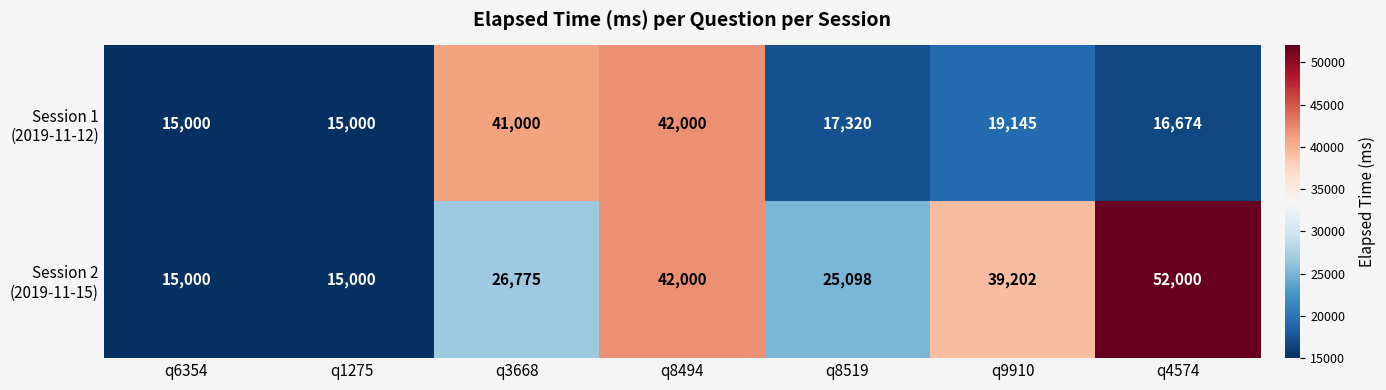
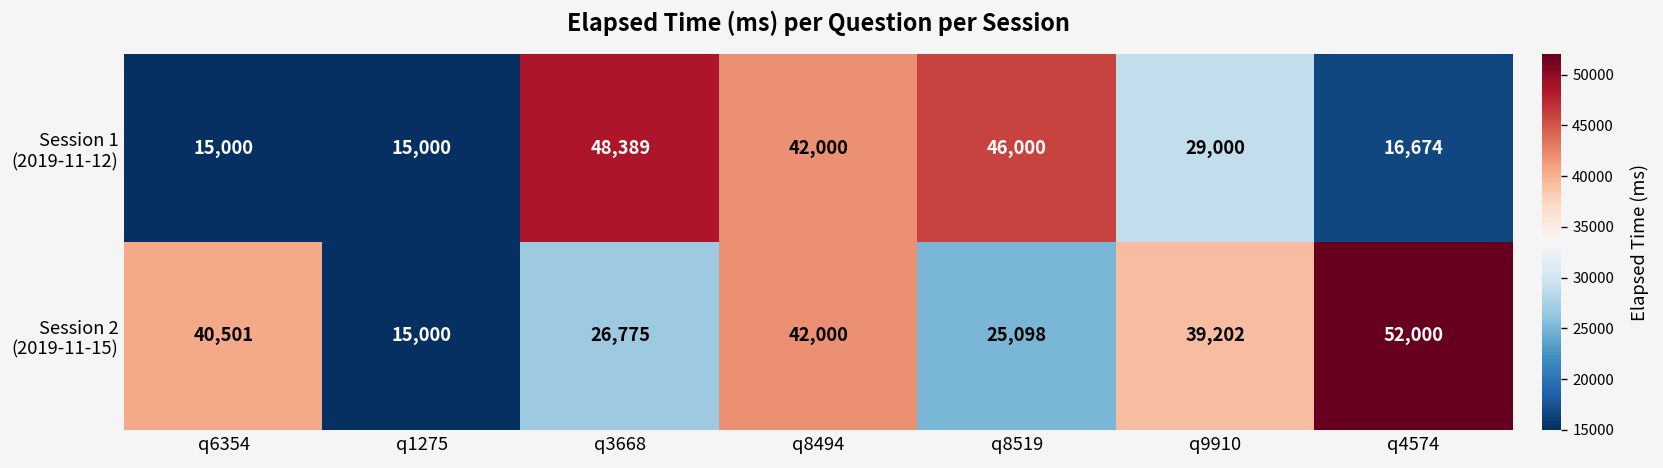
Session 1 (2019-11-12), q3668: 41,000 -> 48,389
Session 1 (2019-11-12), q8519: 17,320 -> 46,000
Session 1 (2019-11-12), q9910: 19,145 -> 29,000
Session 2 (2019-11-15), q6354: 15,000 -> 40,501
